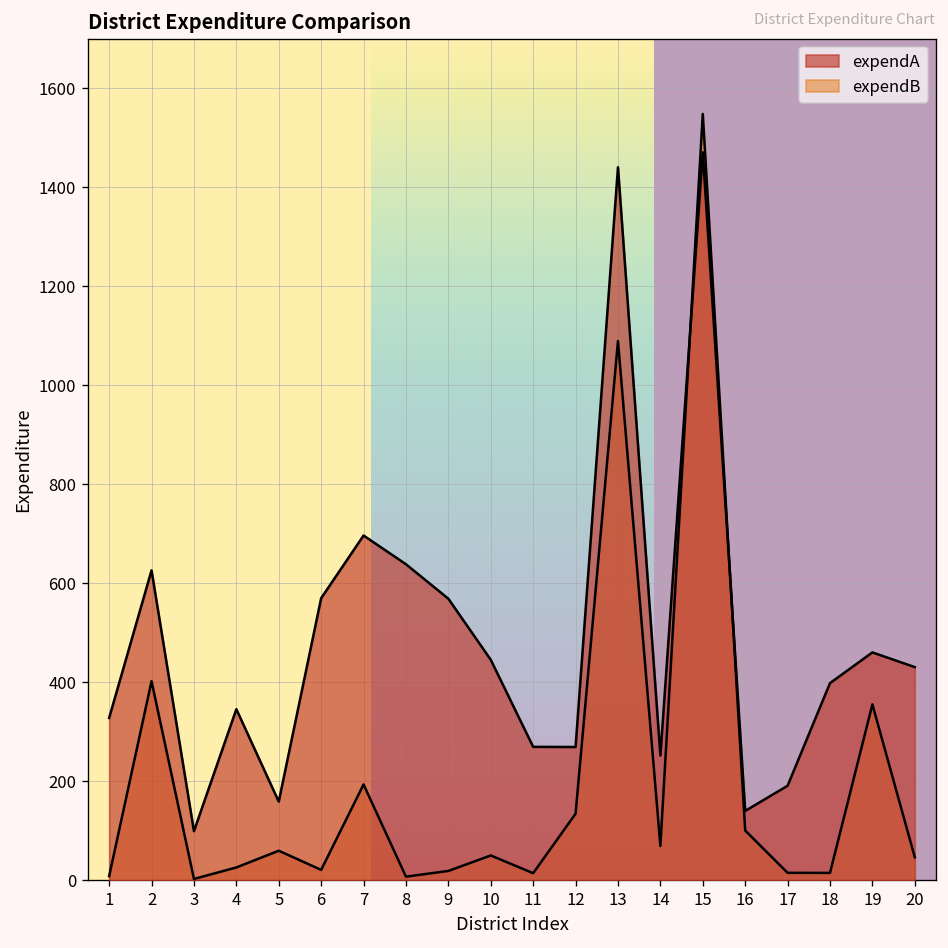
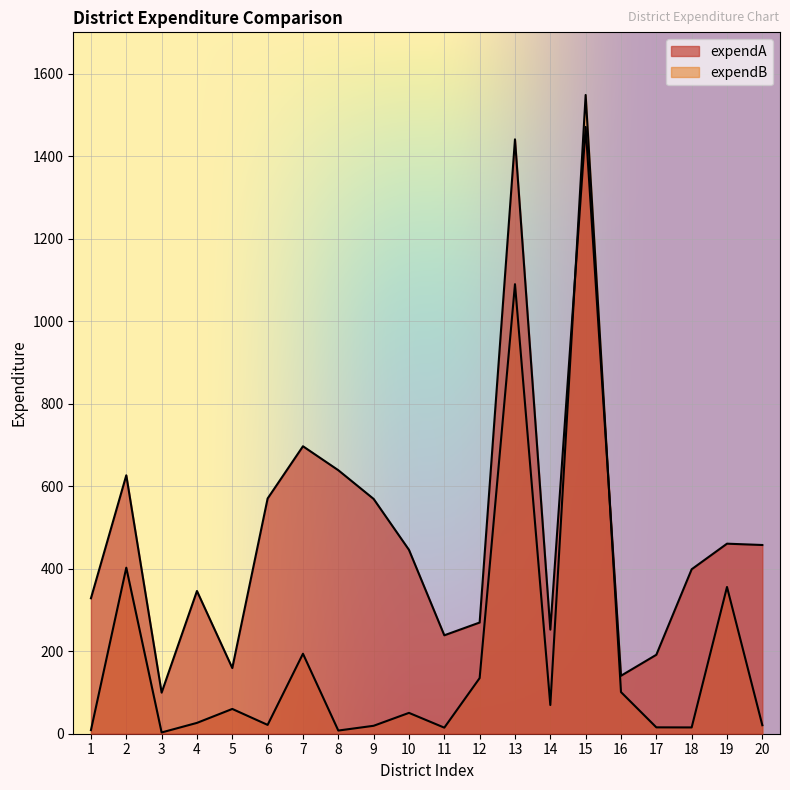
expendA, 11: 270 -> 240
expendA, 20: 430 -> 460
expendB, 20: 50 -> 20
